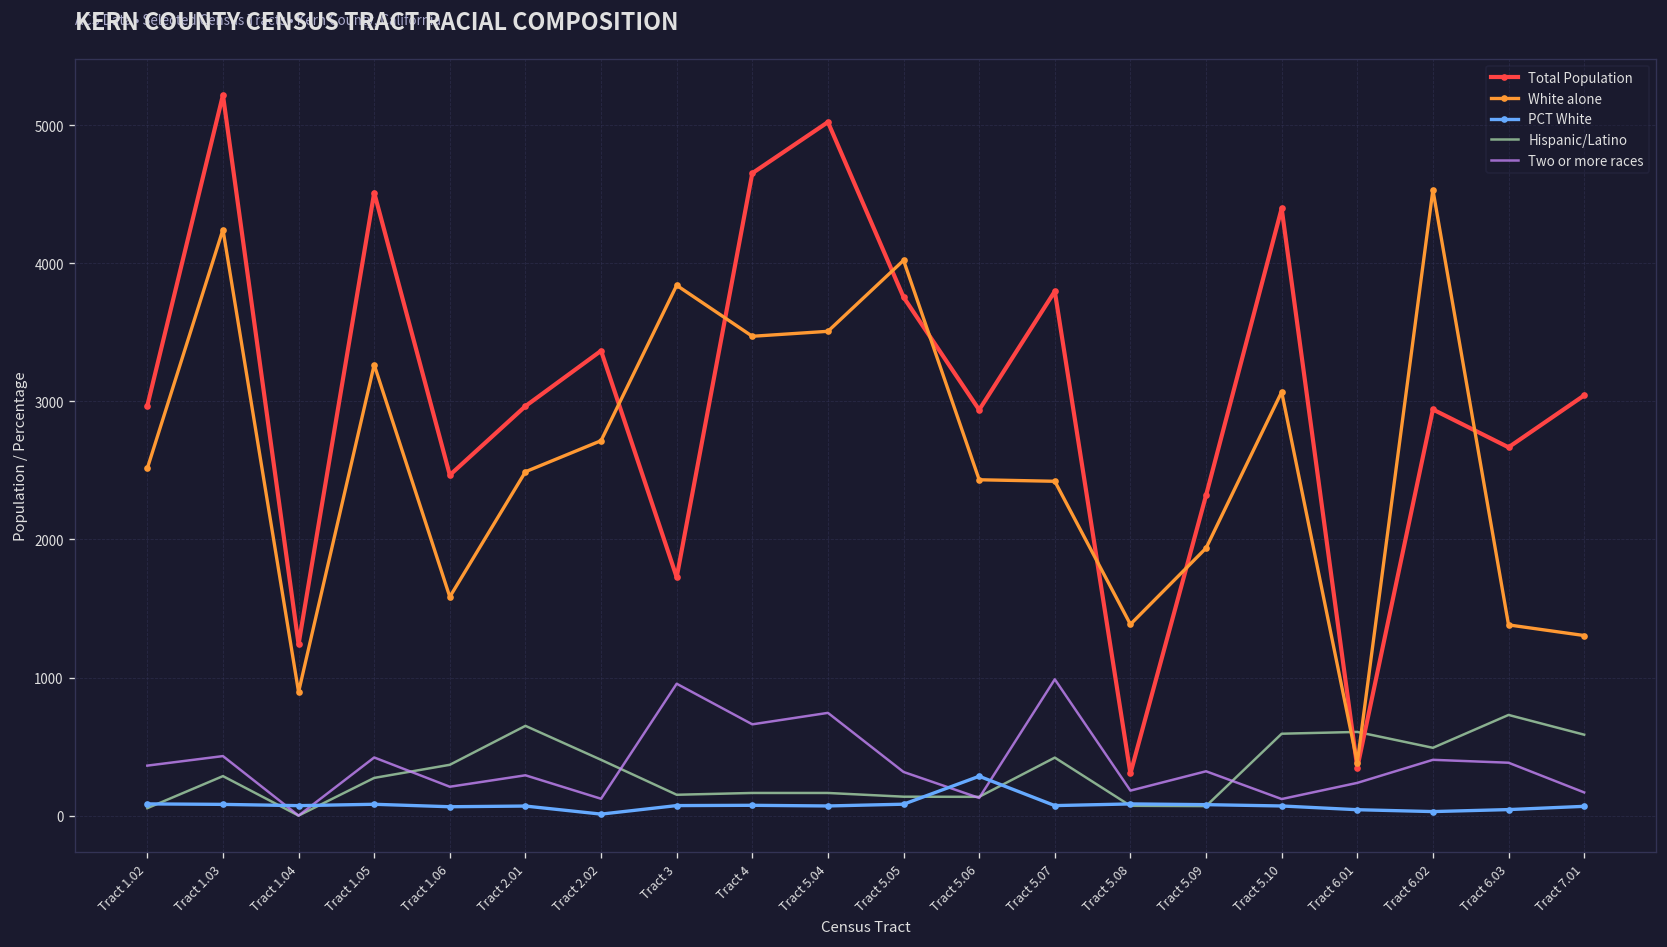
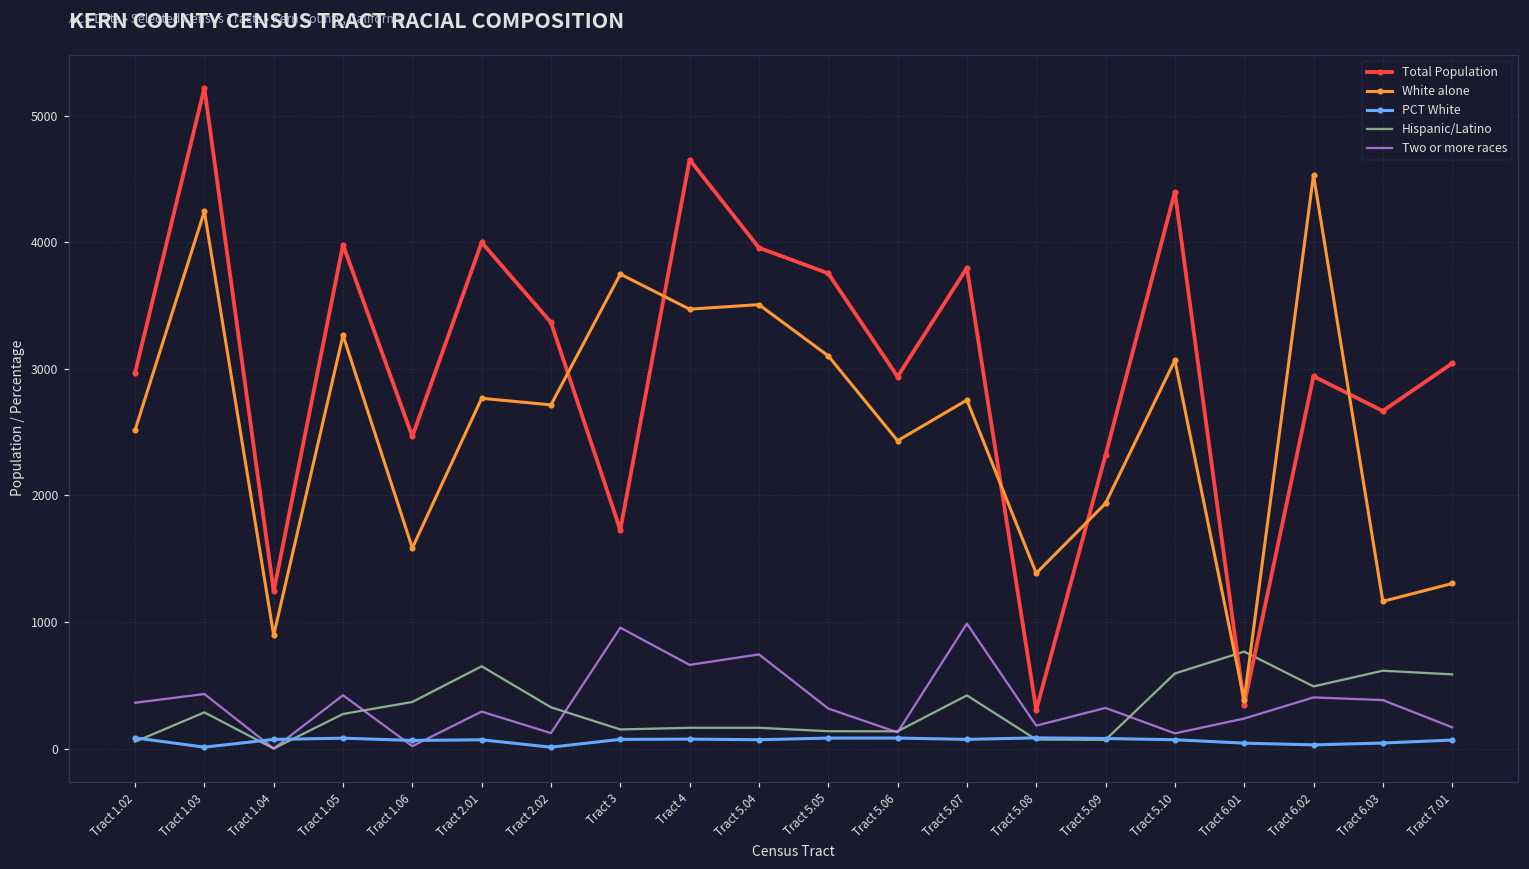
PCT White, Tract 1.03: 80 -> 10
Total Population, Tract 1.05: 4510 -> 3980
Two or more races, Tract 1.06: 210 -> 20
Total Population, Tract 2.01: 2970 -> 4000
White alone, Tract 2.01: 2490 -> 2770
Hispanic/Latino, Tract 2.02: 400 -> 330
White alone, Tract 3: 3840 -> 3750
Total Population, Tract 5.04: 5020 -> 3960
White alone, Tract 5.05: 4020 -> 3100
PCT White, Tract 5.06: 280 -> 80
White alone, Tract 5.07: 2420 -> 2750
Hispanic/Latino, Tract 6.01: 610 -> 770
White alone, Tract 6.03: 1380 -> 1160
Hispanic/Latino, Tract 6.03: 730 -> 620
